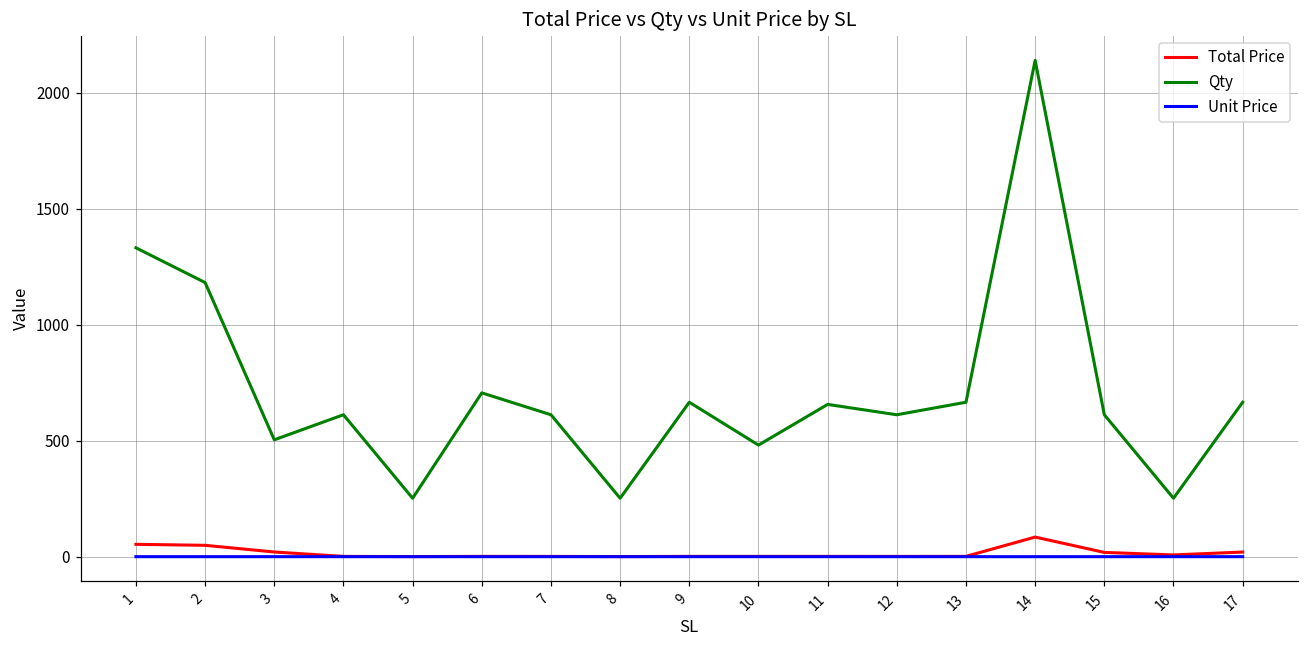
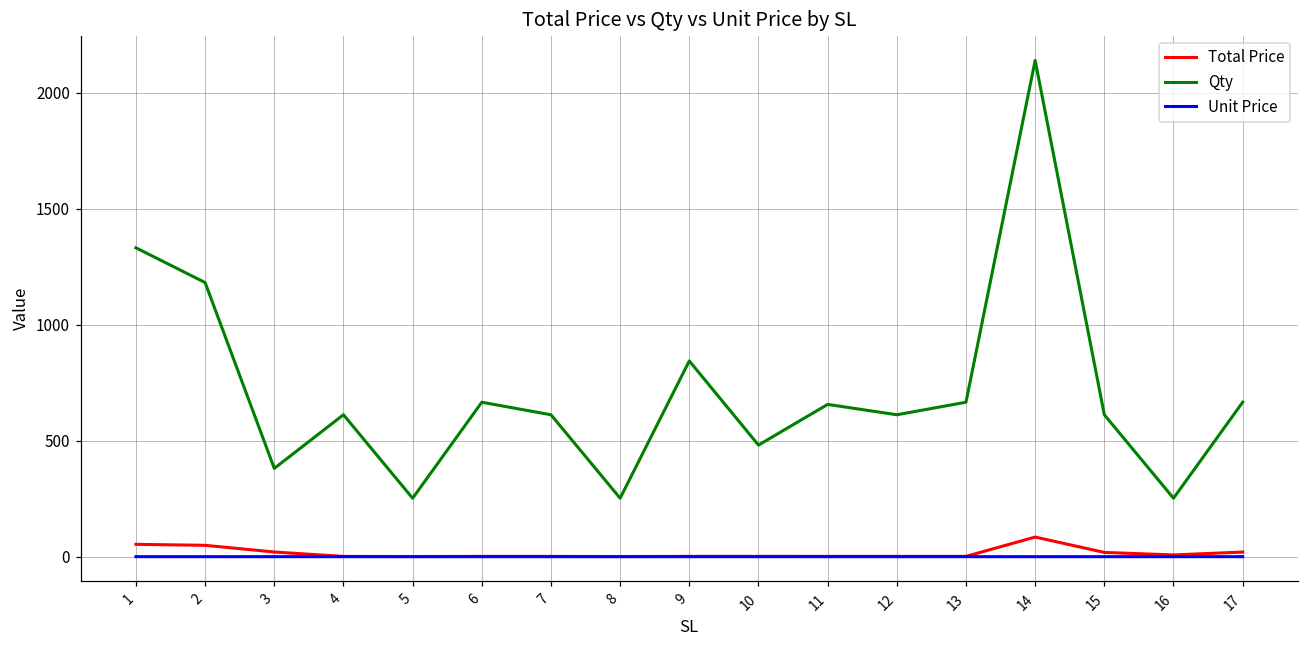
Qty, 3: 500 -> 380
Qty, 6: 710 -> 670
Qty, 9: 670 -> 840
